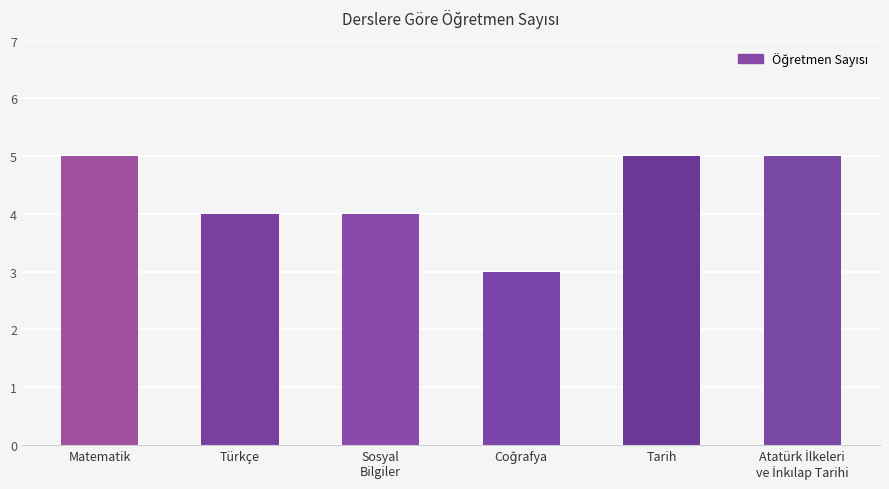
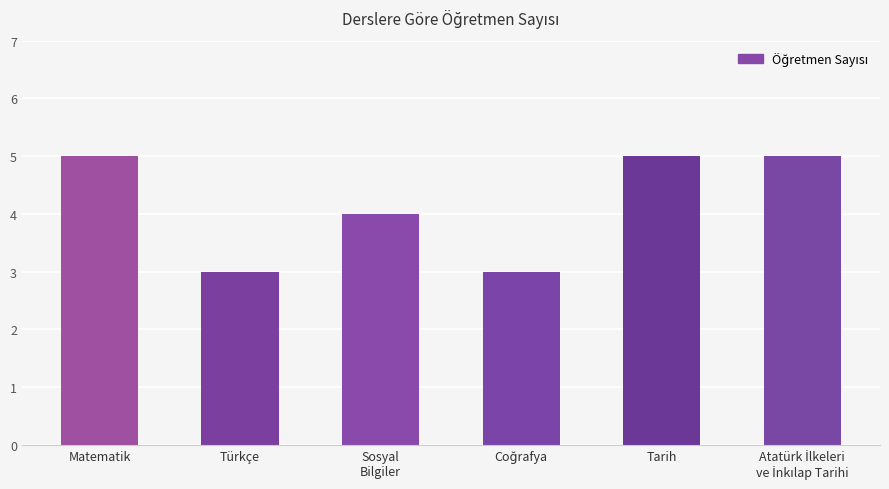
Türkçe: 4 -> 3
